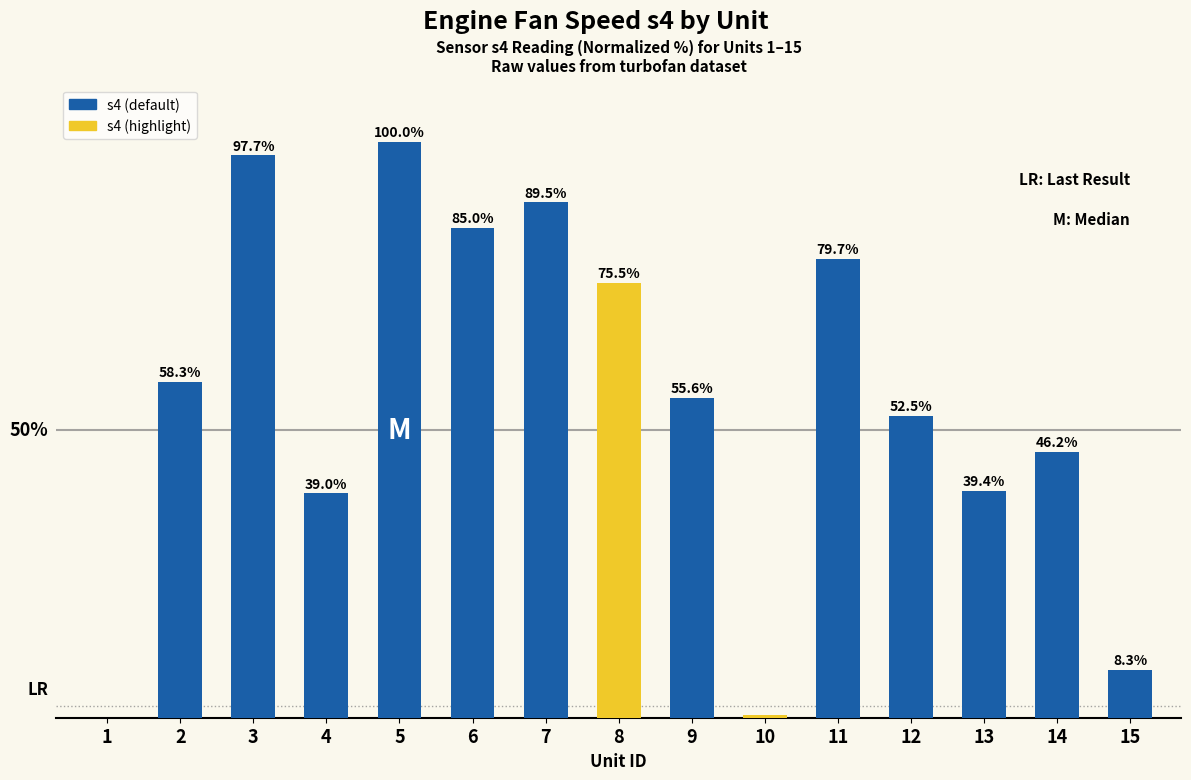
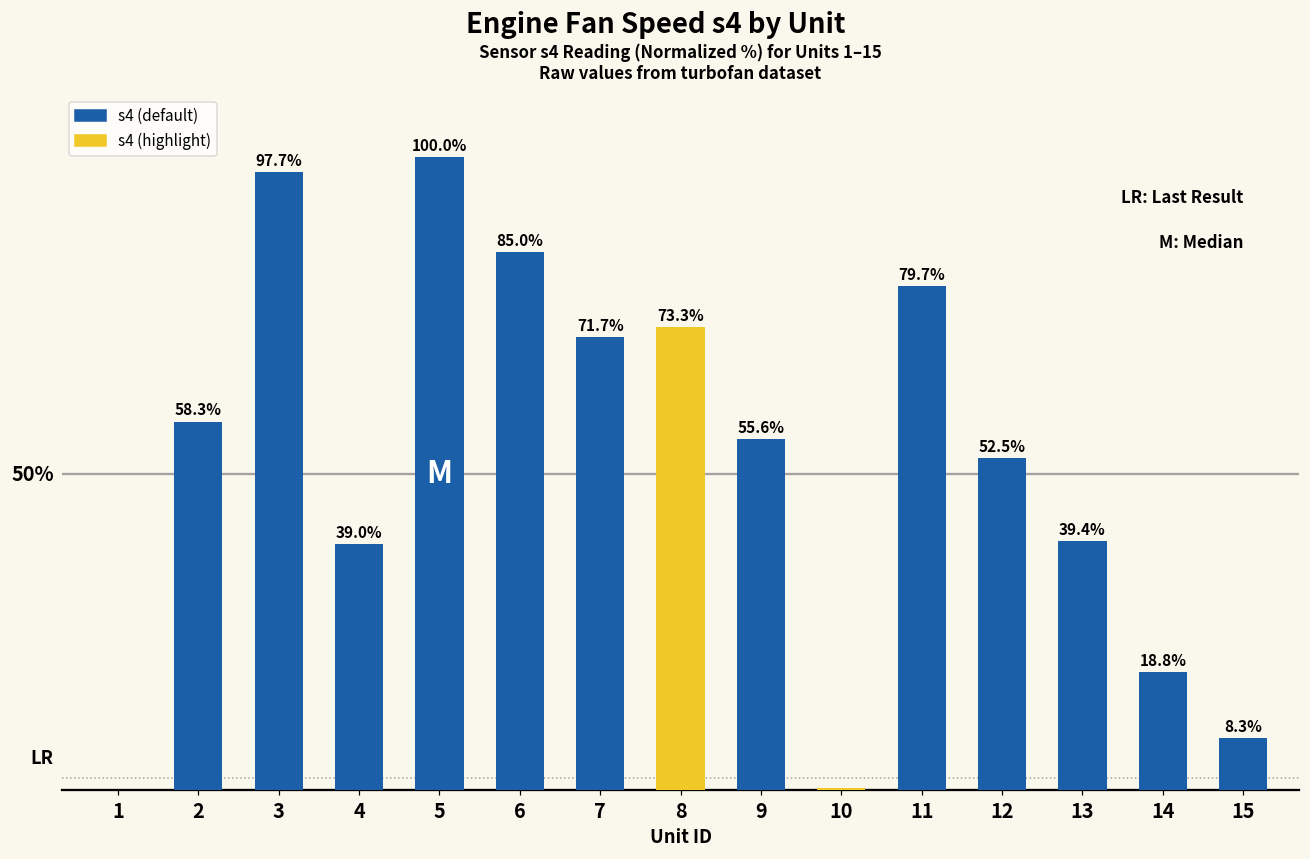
7: 89.5% -> 71.7%
8: 75.5% -> 73.3%
14: 46.2% -> 18.8%
